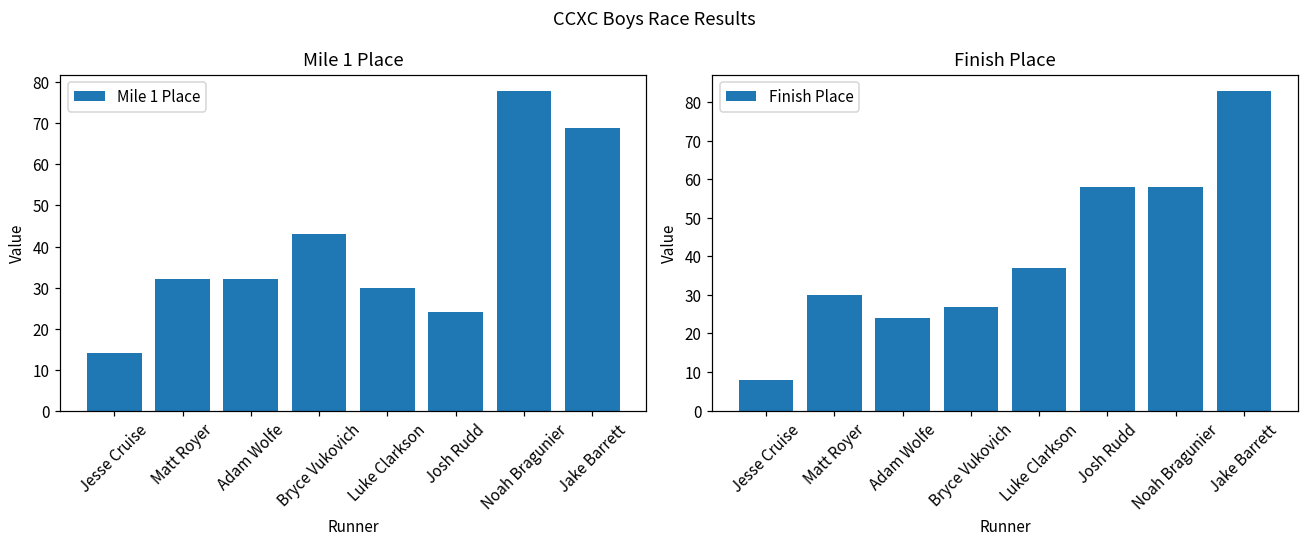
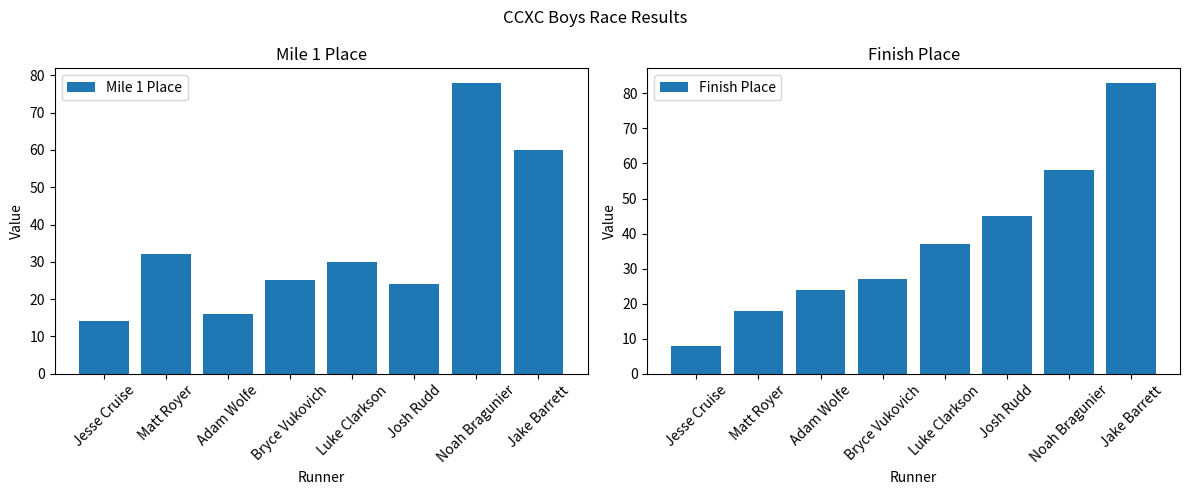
Mile 1 Place, Adam Wolfe: 32 -> 16
Mile 1 Place, Bryce Vukovich: 43 -> 25
Mile 1 Place, Jake Barrett: 69 -> 60
Finish Place, Matt Royer: 30 -> 18
Finish Place, Josh Rudd: 58 -> 45
